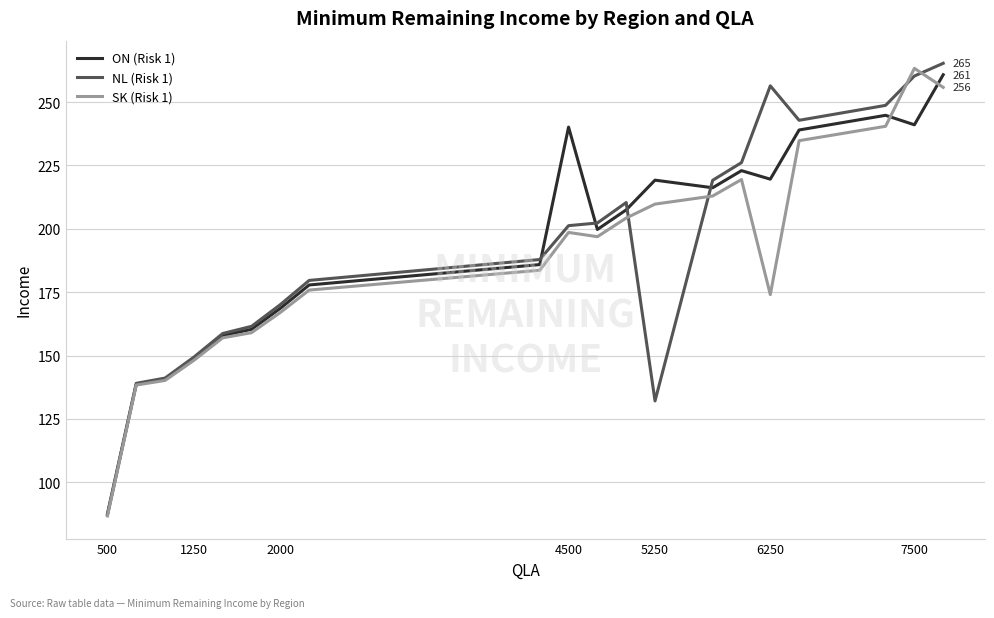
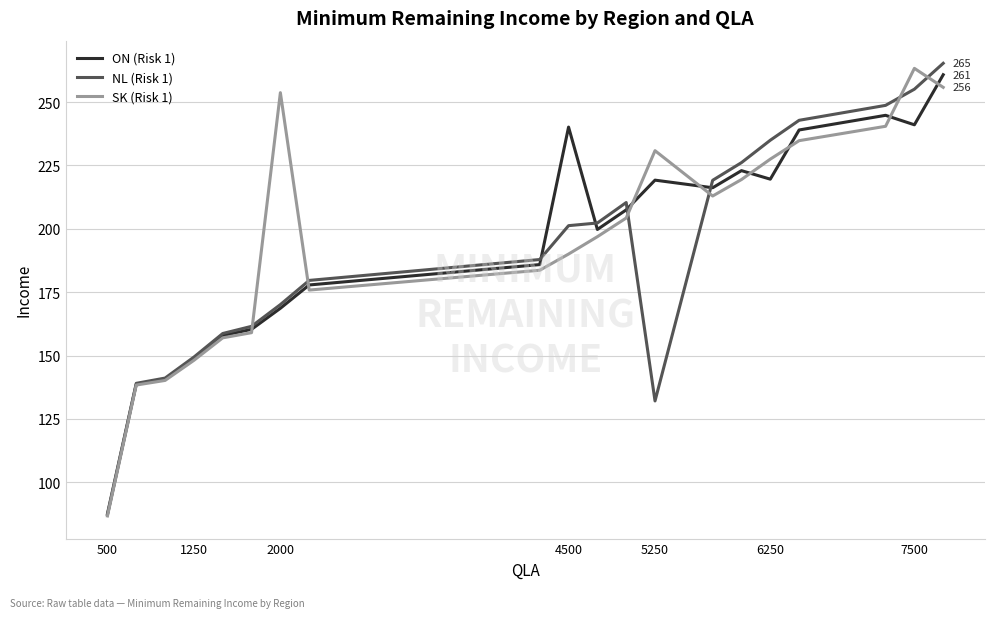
SK (Risk 1), 2000: 167 -> 254
SK (Risk 1), 4500: 199 -> 190
SK (Risk 1), 5250: 210 -> 231
NL (Risk 1), 6250: 256 -> 235
SK (Risk 1), 6250: 174 -> 227
NL (Risk 1), 7500: 260 -> 255
